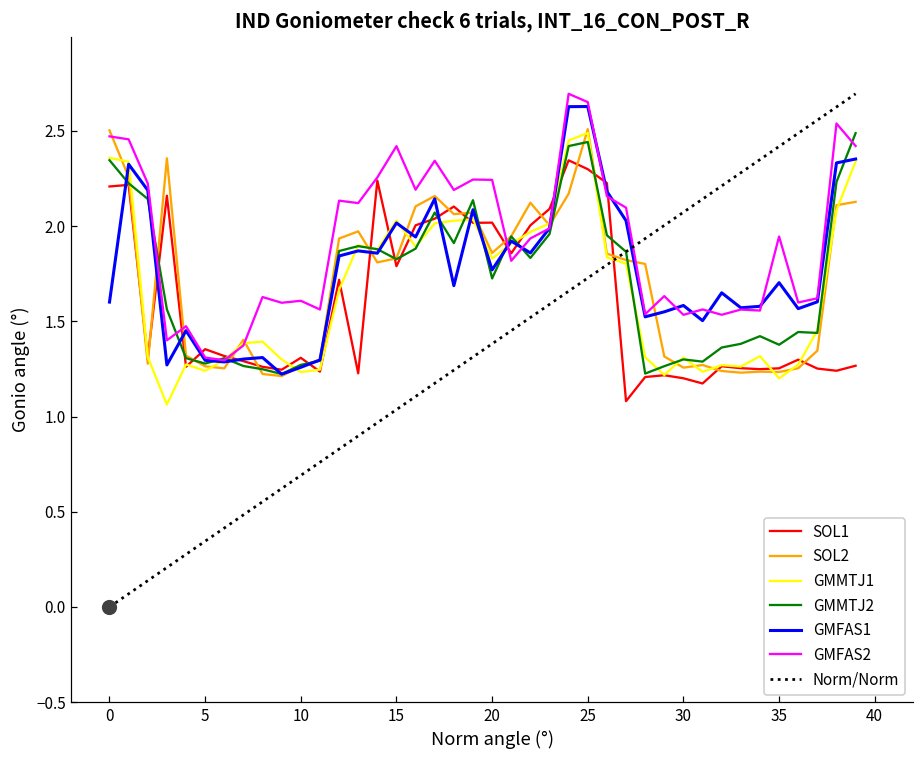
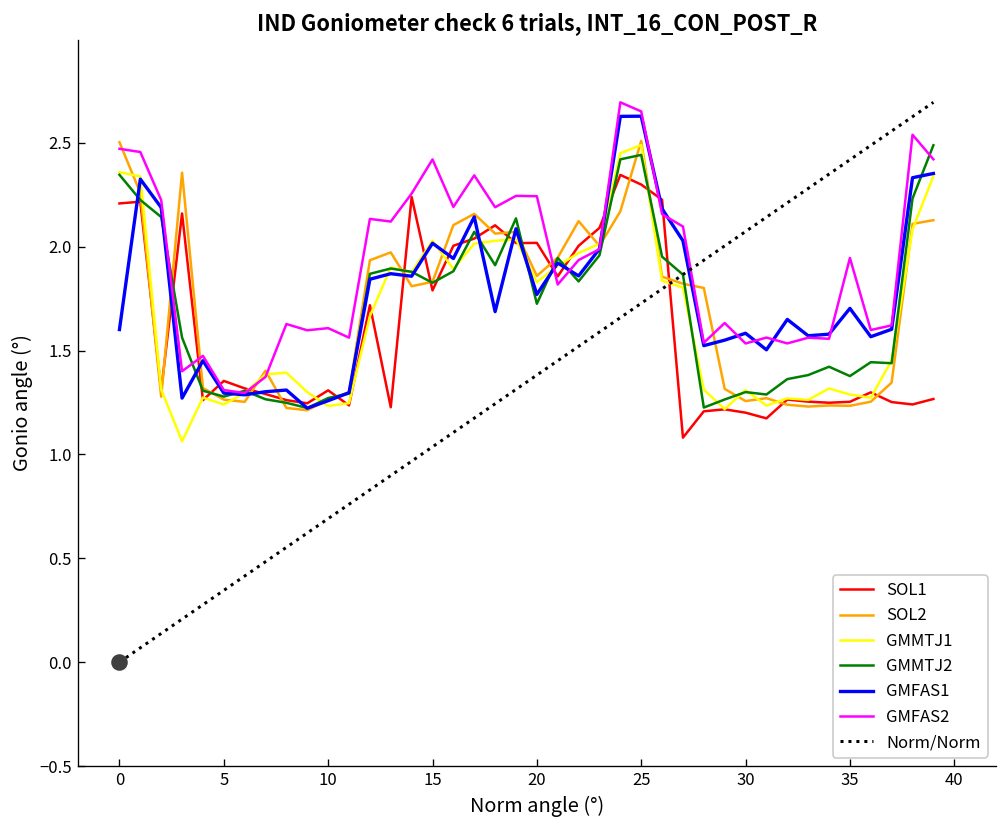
GMMTJ1, 35: 1.20 -> 1.29
